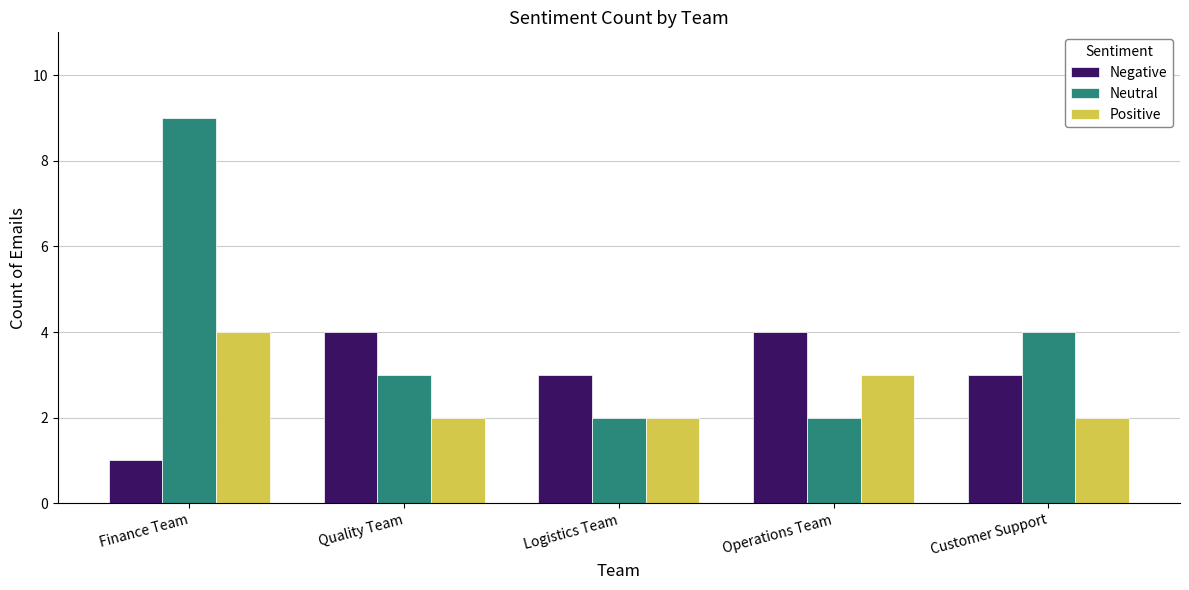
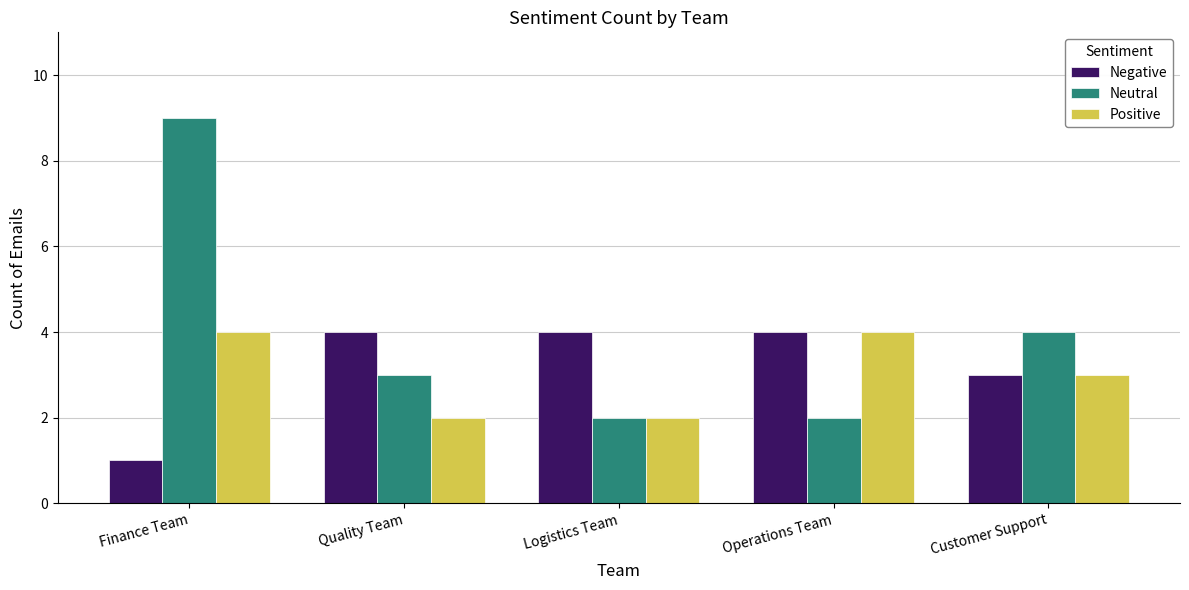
Negative, Logistics Team: 3 -> 4
Positive, Operations Team: 3 -> 4
Positive, Customer Support: 2 -> 3
